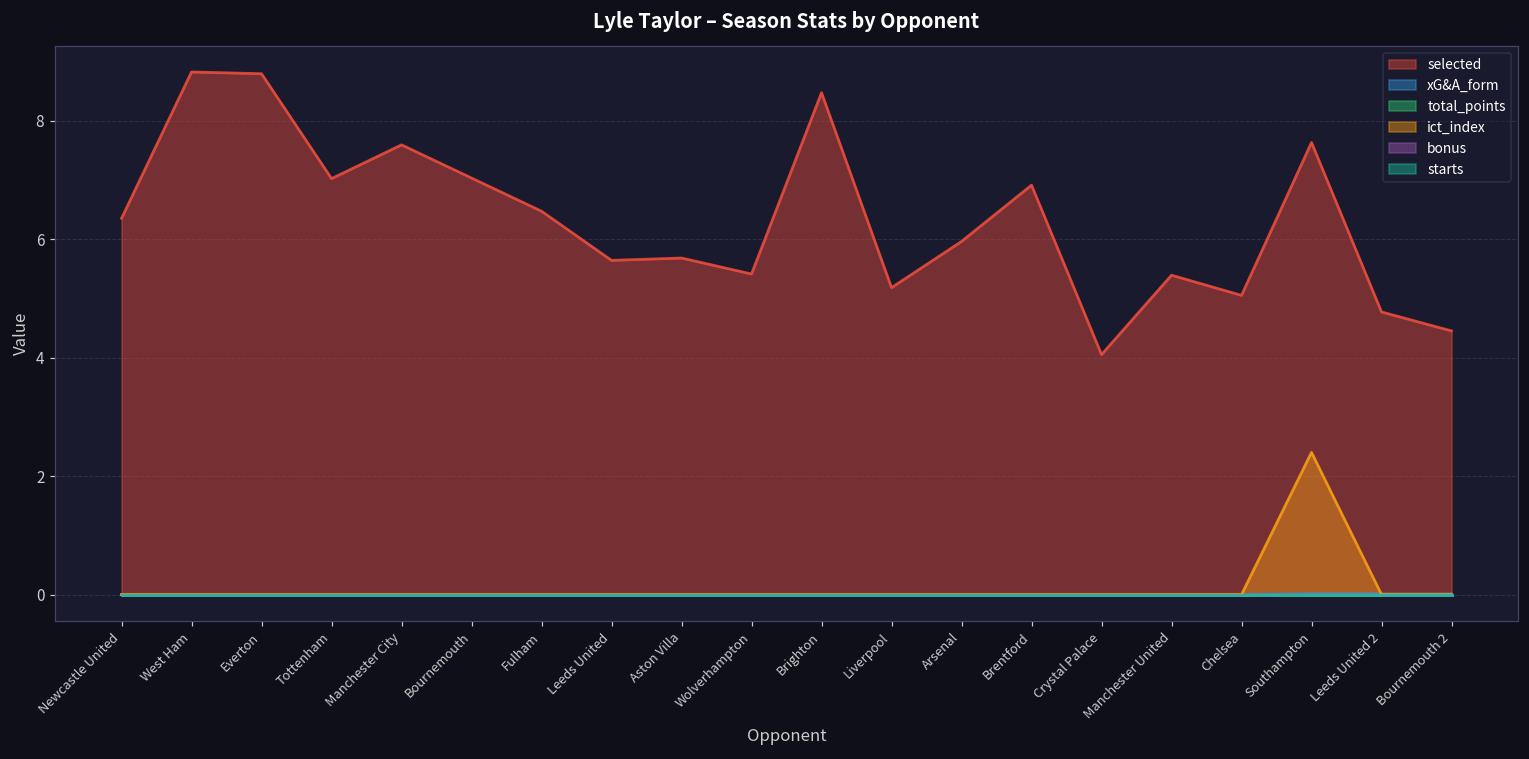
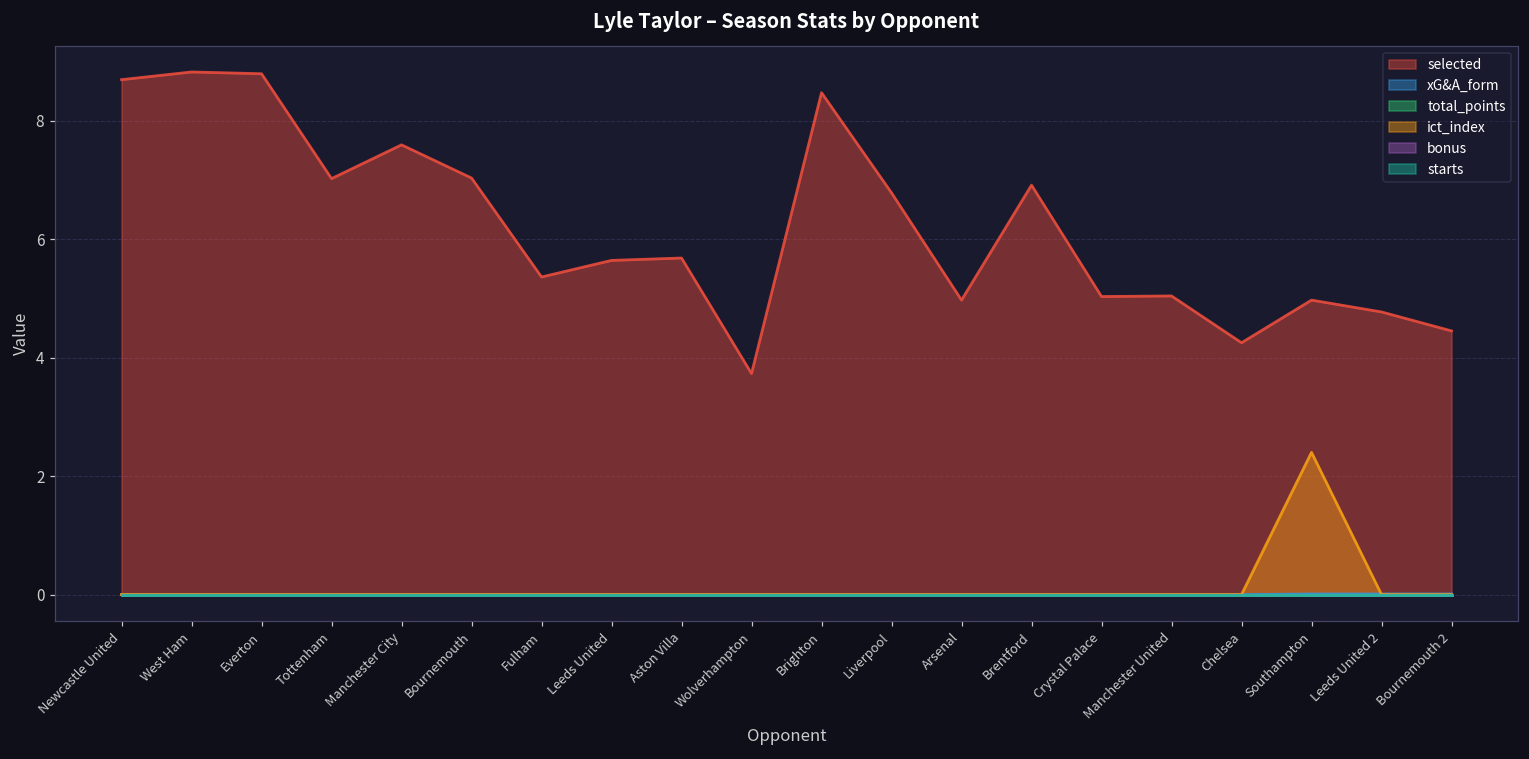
selected, Newcastle United: 6.4 -> 8.7
selected, Fulham: 6.5 -> 5.4
selected, Wolverhampton: 5.4 -> 3.7
selected, Liverpool: 5.2 -> 6.8
selected, Arsenal: 6.0 -> 5.0
selected, Crystal Palace: 4.1 -> 5.0
selected, Manchester United: 5.4 -> 5.0
selected, Chelsea: 5.1 -> 4.3
selected, Southampton: 7.6 -> 5.0
